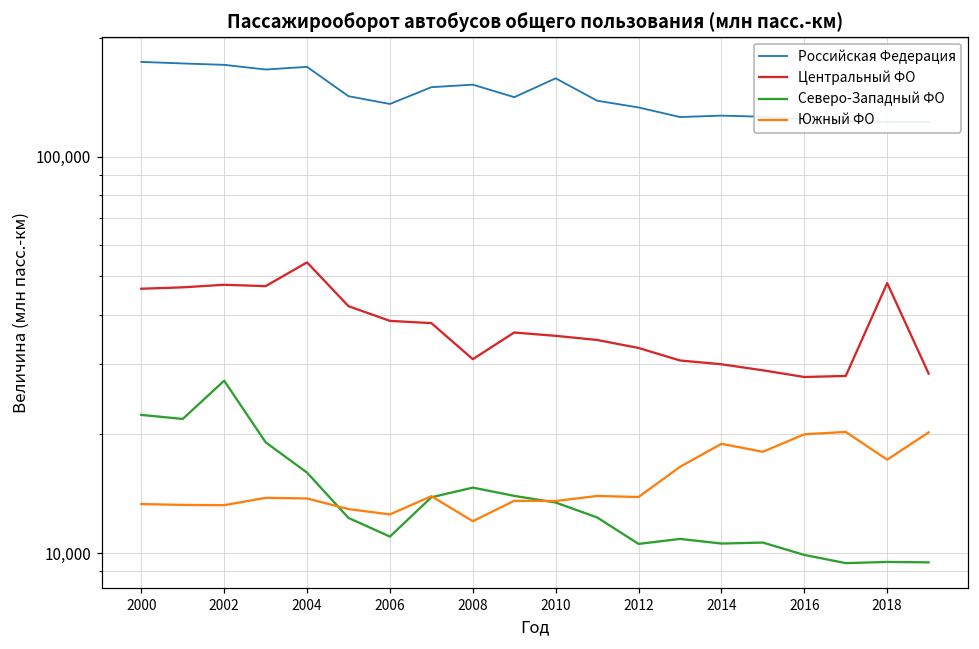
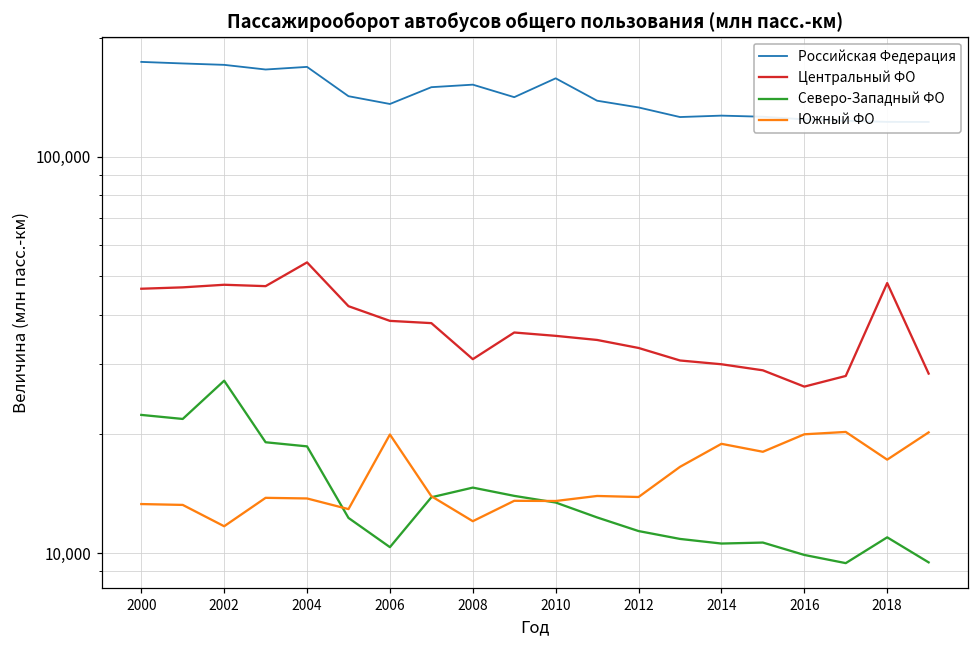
Южный ФО, 2002: 13,200 -> 11,700
Северо-Западный ФО, 2004: 16,000 -> 19,000
Северо-Западный ФО, 2006: 11,000 -> 10,400
Южный ФО, 2006: 12,500 -> 20,000
Северо-Западный ФО, 2012: 10,500 -> 11,400
Центральный ФО, 2016: 28,000 -> 26,000
Северо-Западный ФО, 2018: 9,500 -> 11,000
